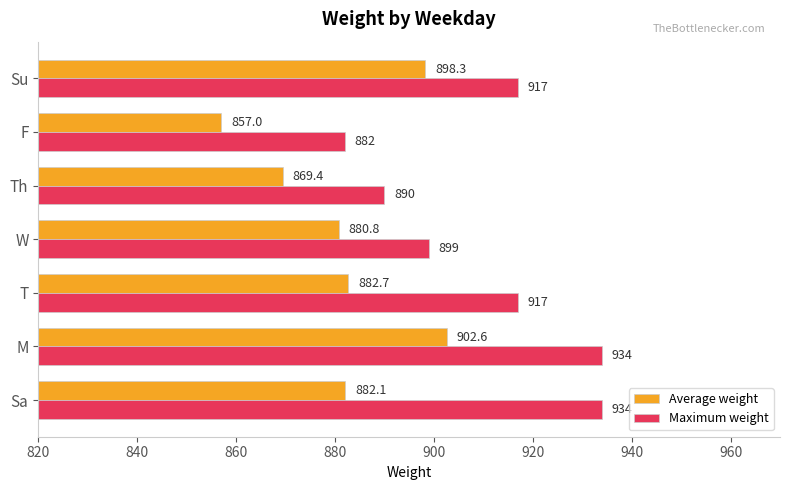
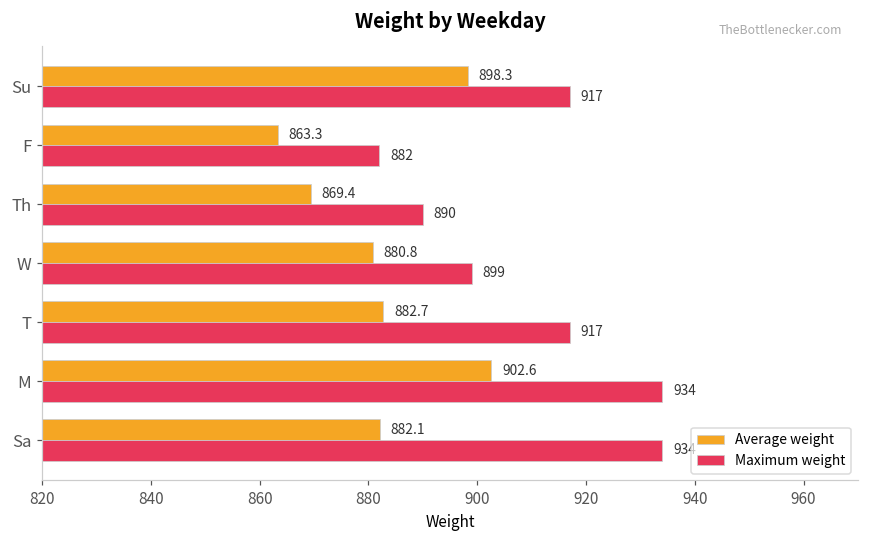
Average weight, F: 857.0 -> 863.3
